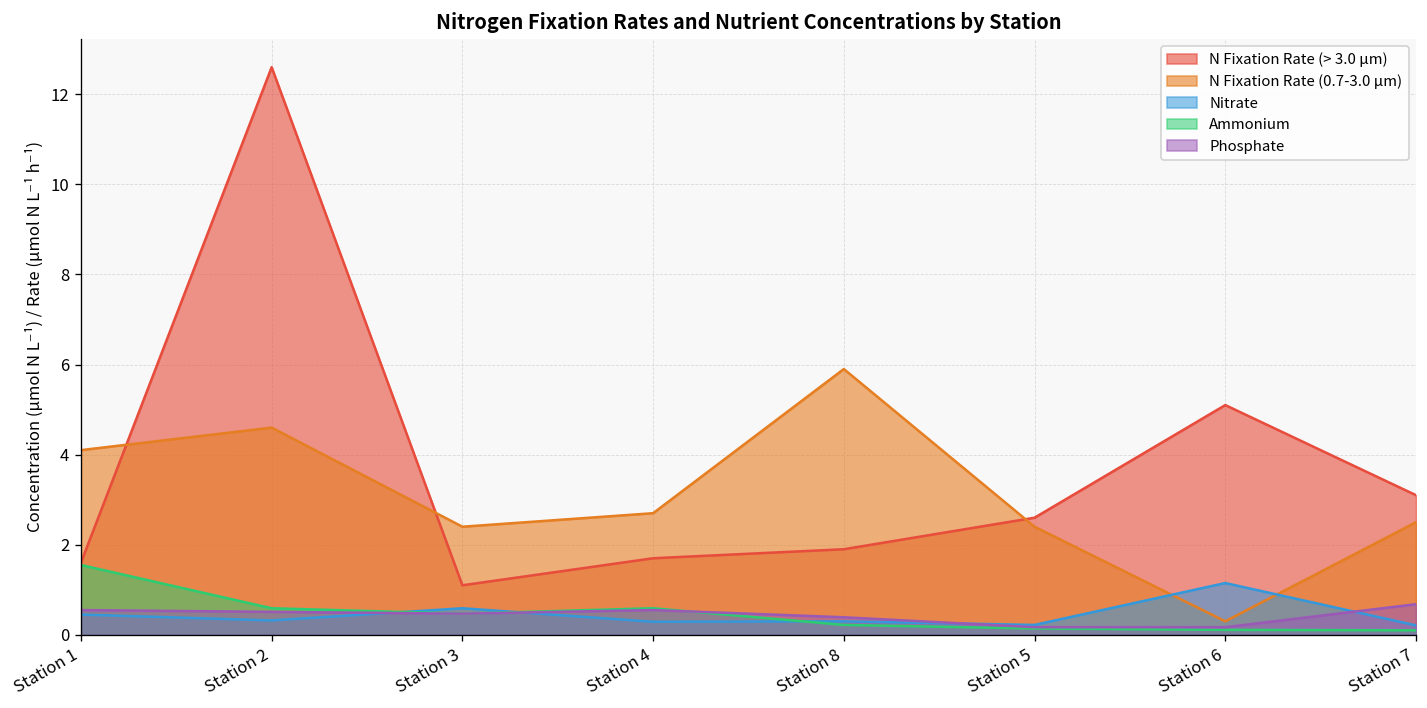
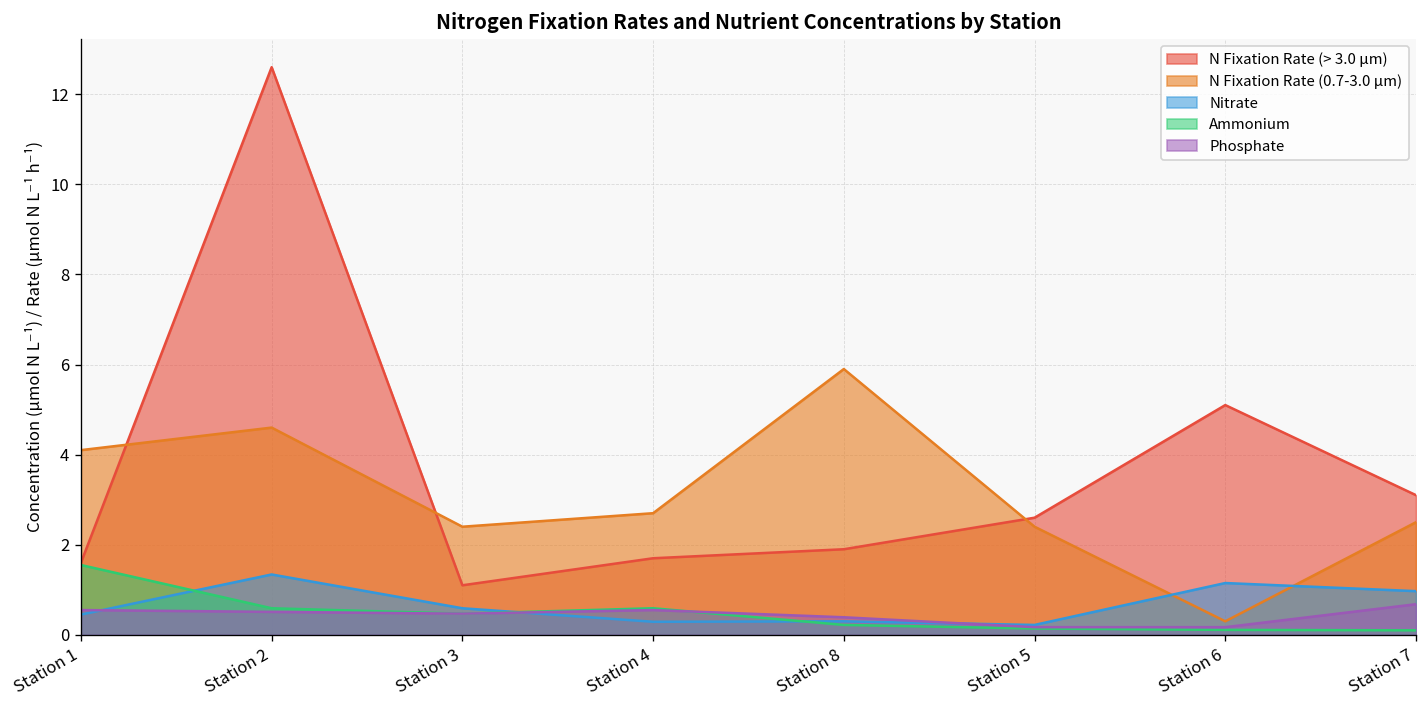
Nitrate, Station 2: 0.3 -> 1.3
Nitrate, Station 7: 0.2 -> 1.0
